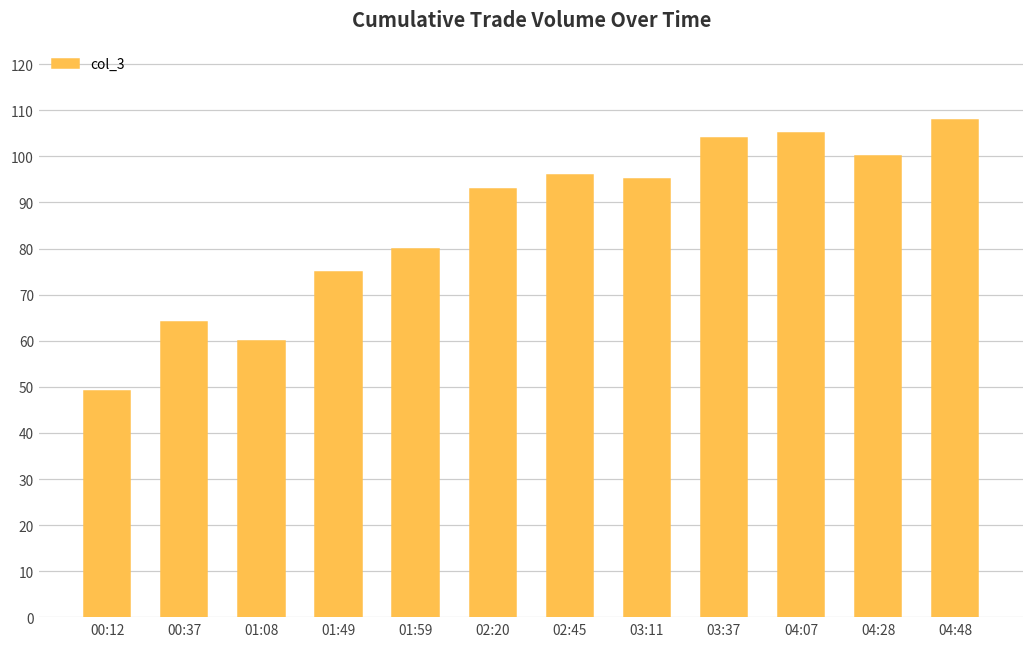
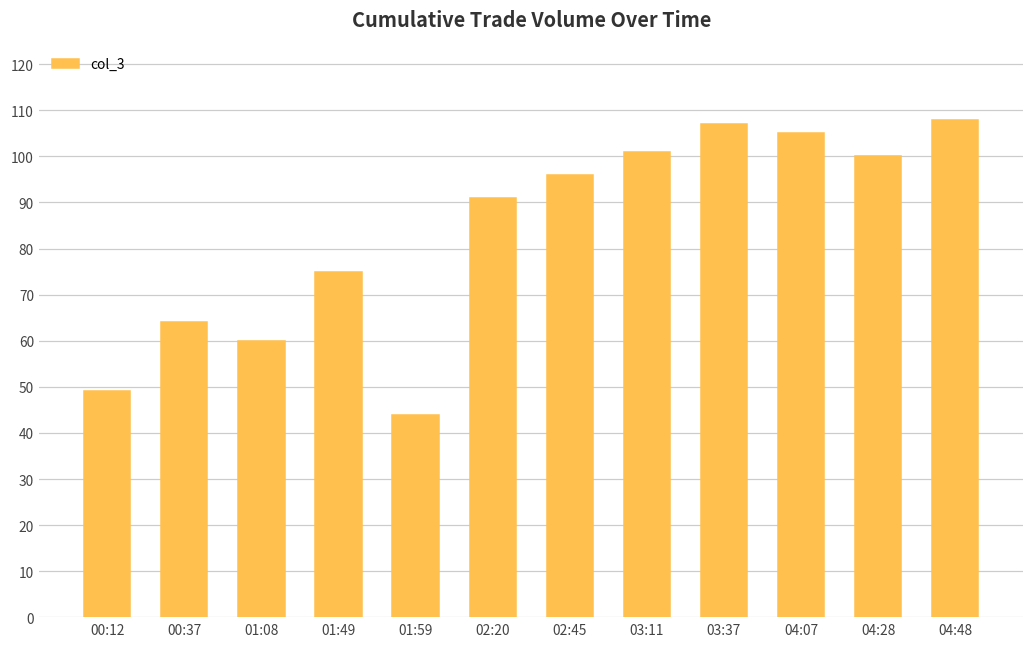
01:59: 80 -> 44
02:20: 93 -> 91
03:11: 95 -> 101
03:37: 104 -> 107
